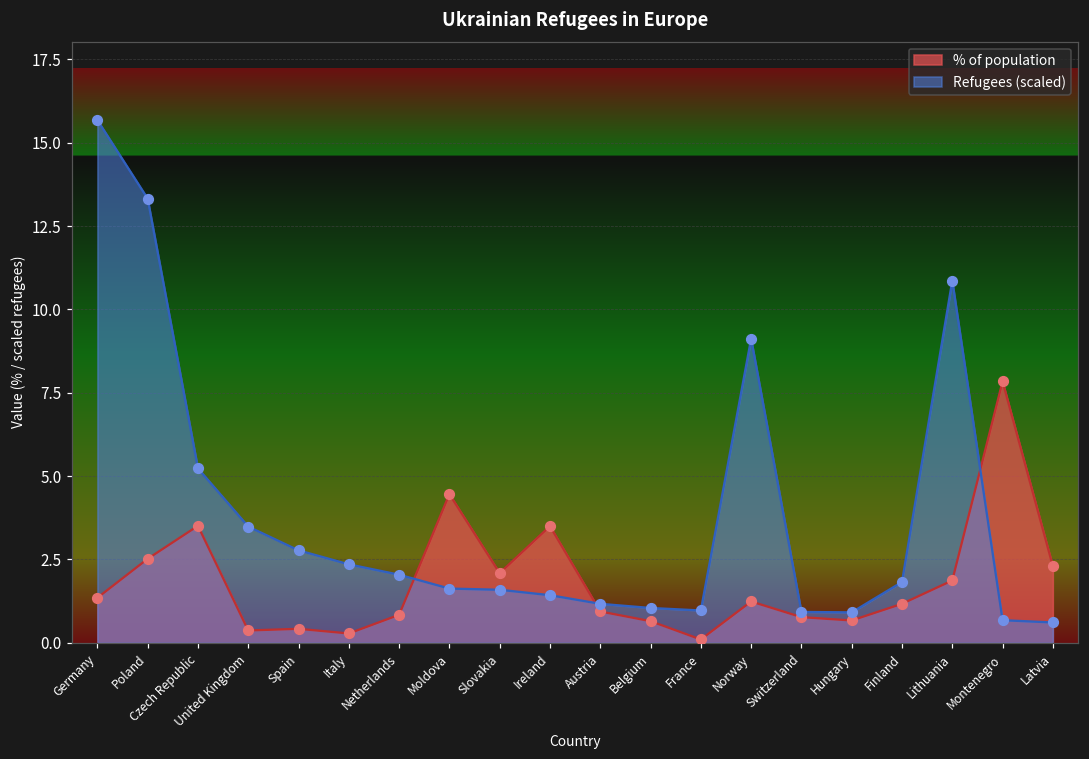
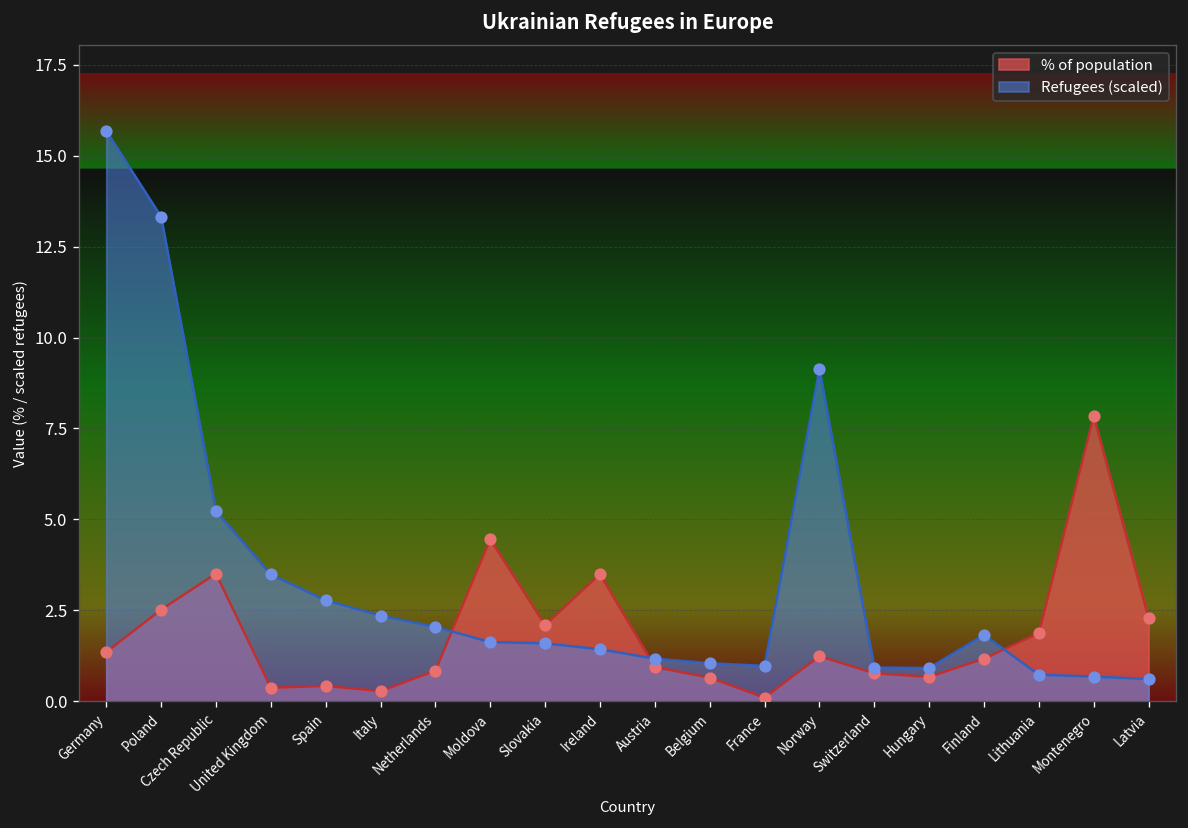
Refugees (scaled), Lithuania: 10.9 -> 0.7
